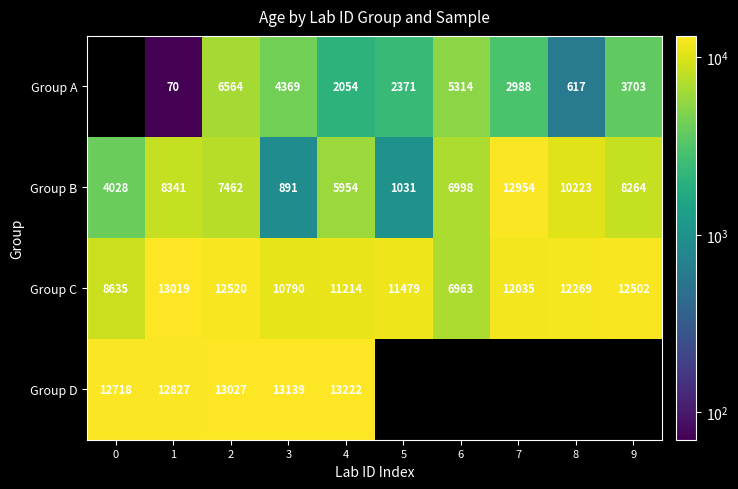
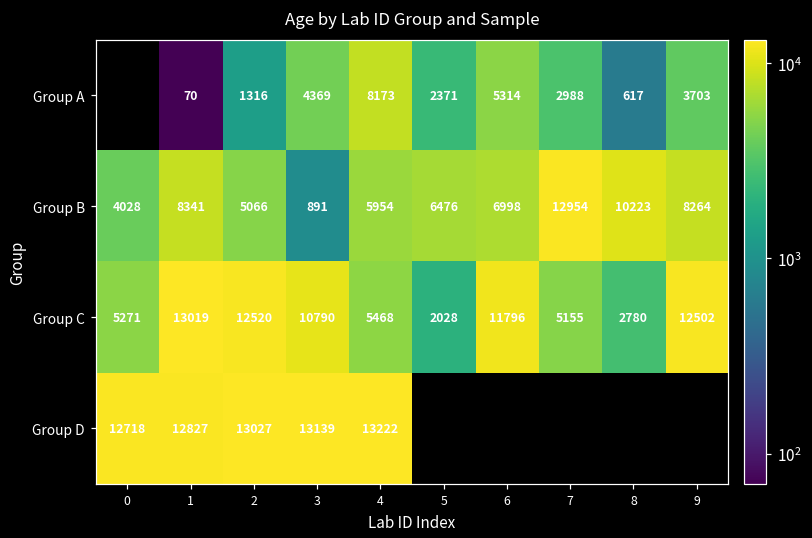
Group A, 2: 6564 -> 1316
Group A, 4: 2054 -> 8173
Group B, 2: 7462 -> 5066
Group B, 5: 1031 -> 6476
Group C, 0: 8635 -> 5271
Group C, 4: 11214 -> 5468
Group C, 5: 11479 -> 2028
Group C, 6: 6963 -> 11796
Group C, 7: 12035 -> 5155
Group C, 8: 12269 -> 2780
